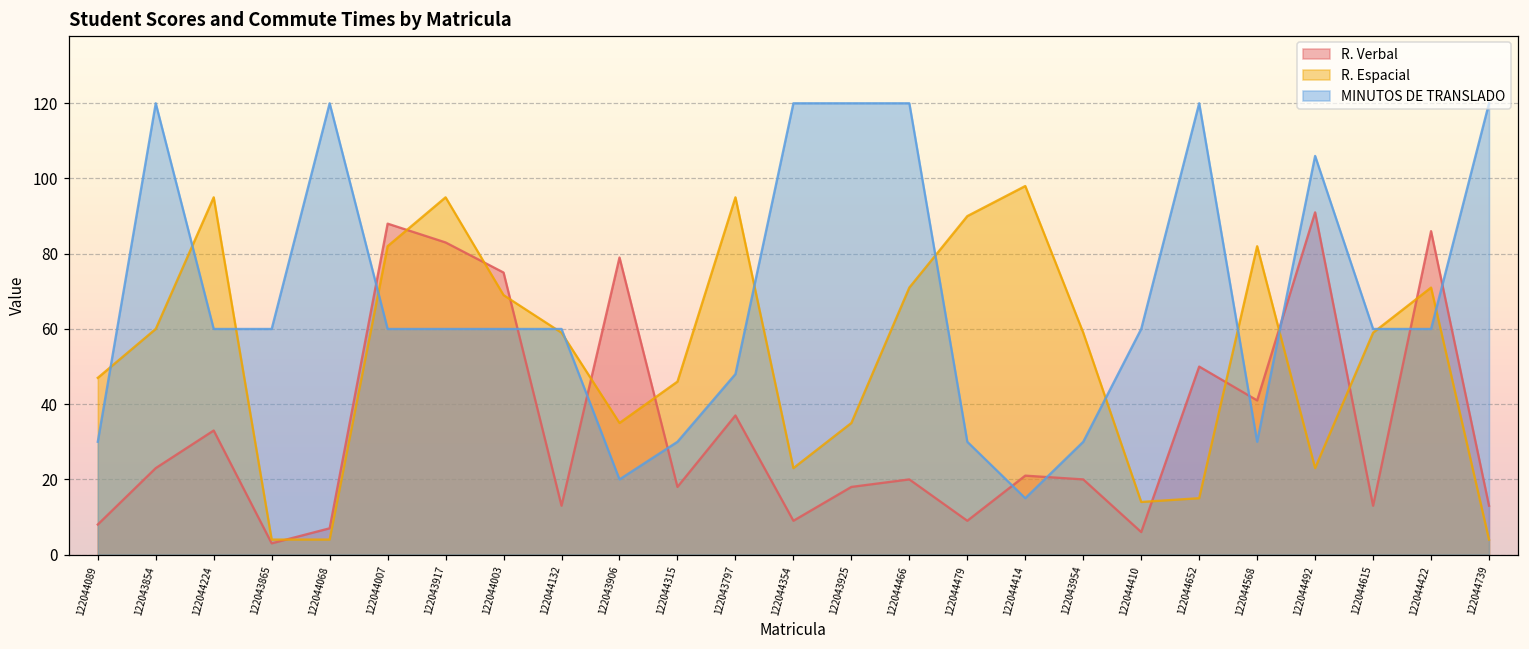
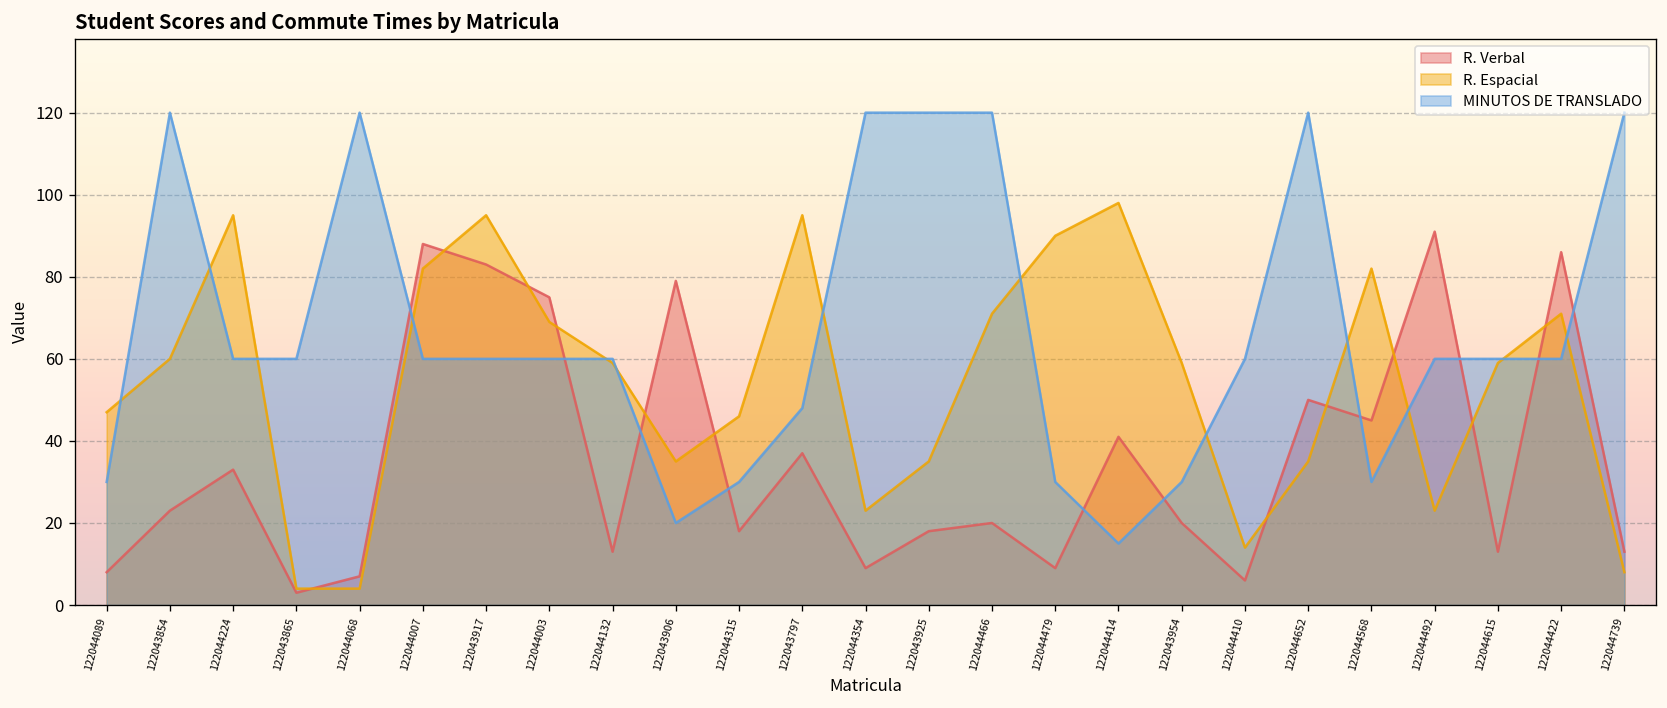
R. Verbal, 122044414: 21 -> 41
R. Espacial, 122044652: 15 -> 35
R. Verbal, 122044568: 41 -> 45
MINUTOS DE TRANSLADO, 122044492: 106 -> 60
R. Espacial, 122044739: 4 -> 8
